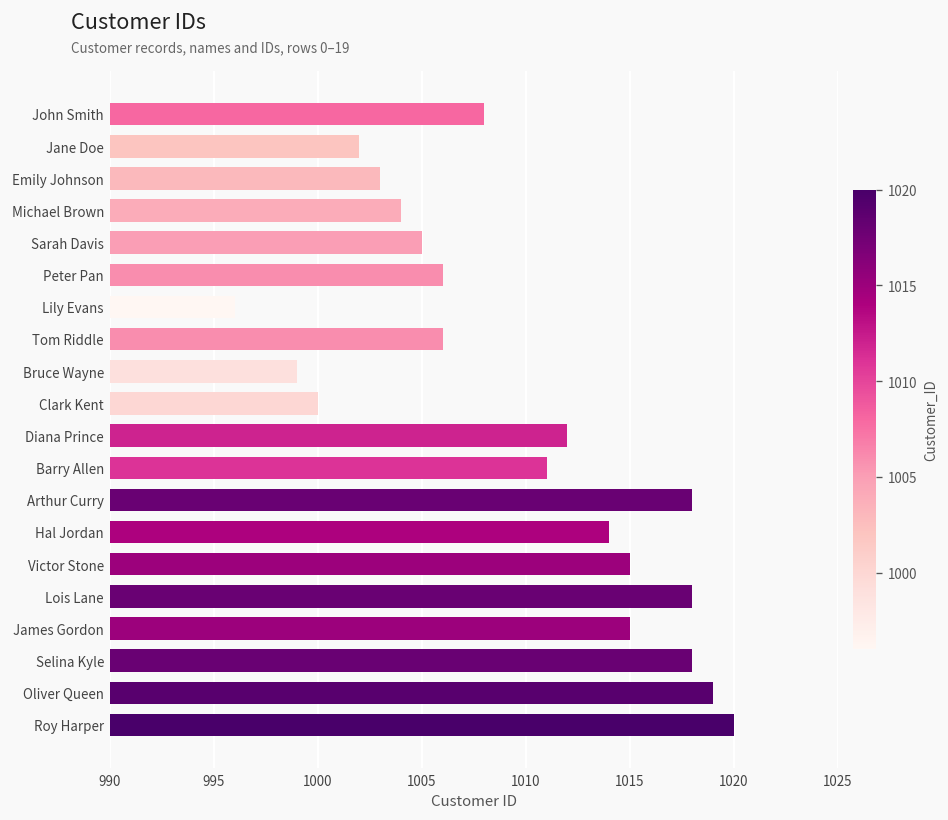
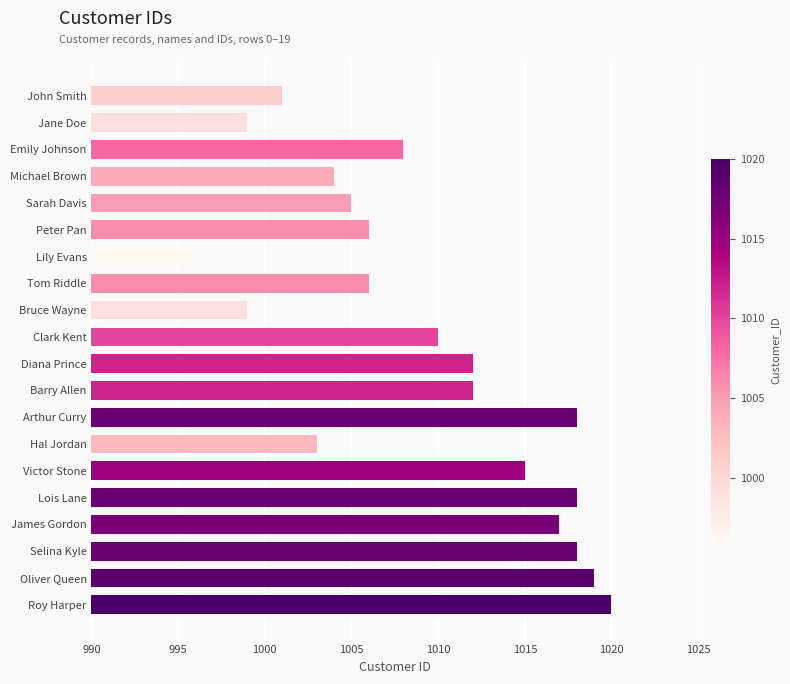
John Smith: 1008 -> 1001
Jane Doe: 1002 -> 999
Emily Johnson: 1003 -> 1008
Clark Kent: 1000 -> 1010
Barry Allen: 1011 -> 1012
Hal Jordan: 1014 -> 1003
James Gordon: 1015 -> 1017
